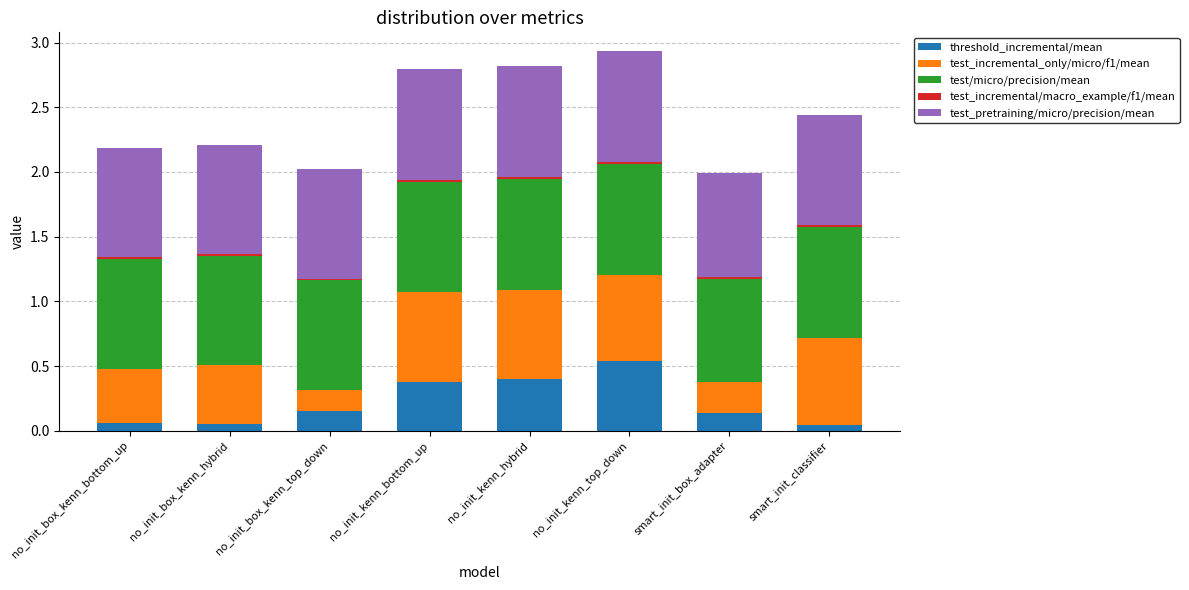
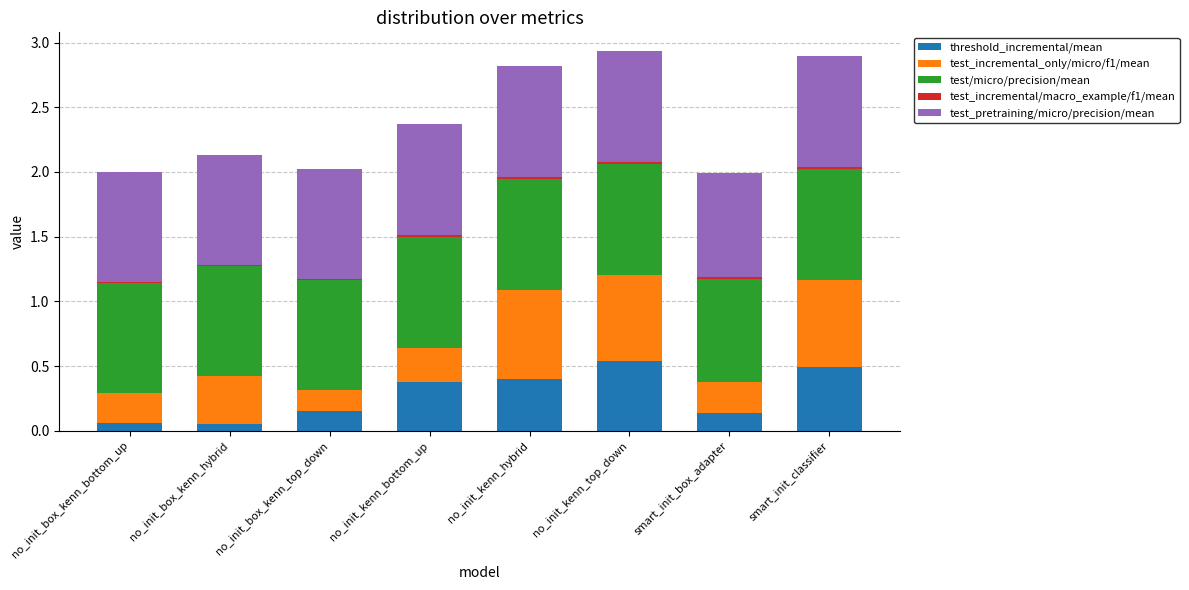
test_incremental_only/micro/f1/mean, no_init_box_kenn_bottom_up: 0.42 -> 0.23
test_incremental_only/micro/f1/mean, no_init_box_kenn_hybrid: 0.45 -> 0.37
test_incremental_only/micro/f1/mean, no_init_kenn_bottom_up: 0.69 -> 0.26
threshold_incremental/mean, smart_init_classifier: 0.04 -> 0.49
